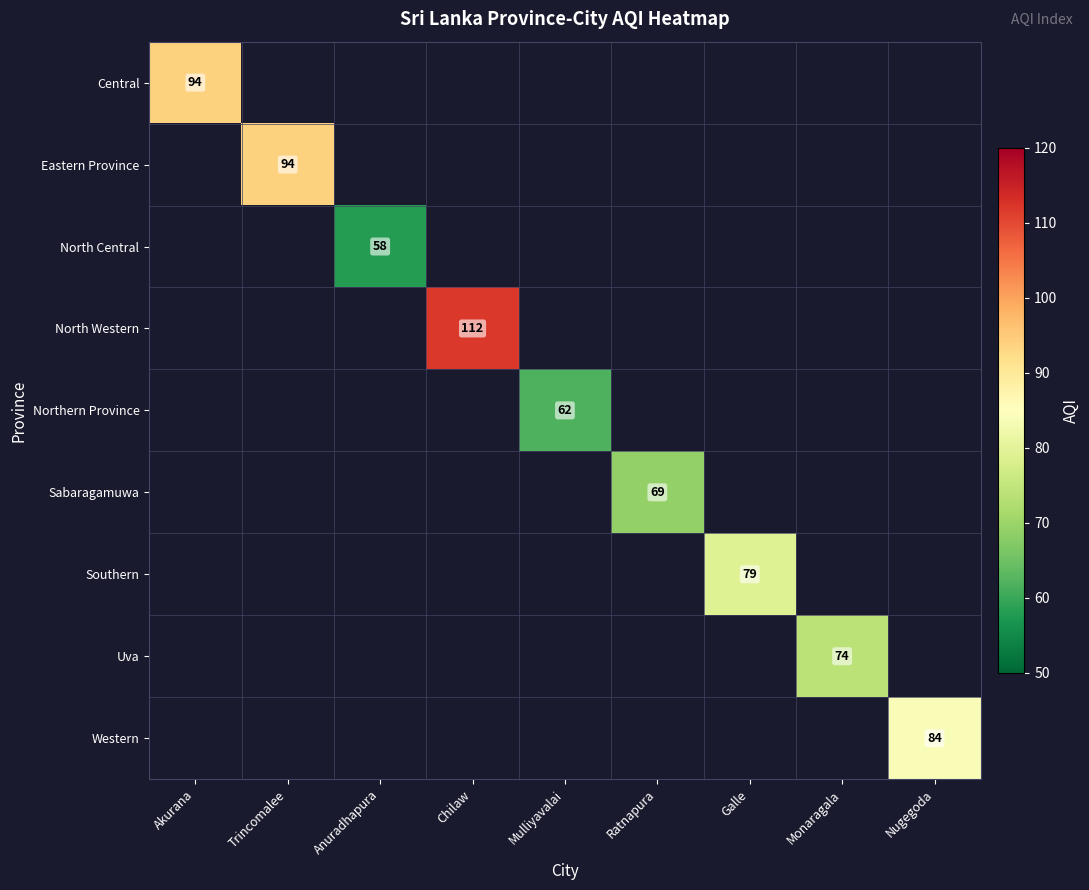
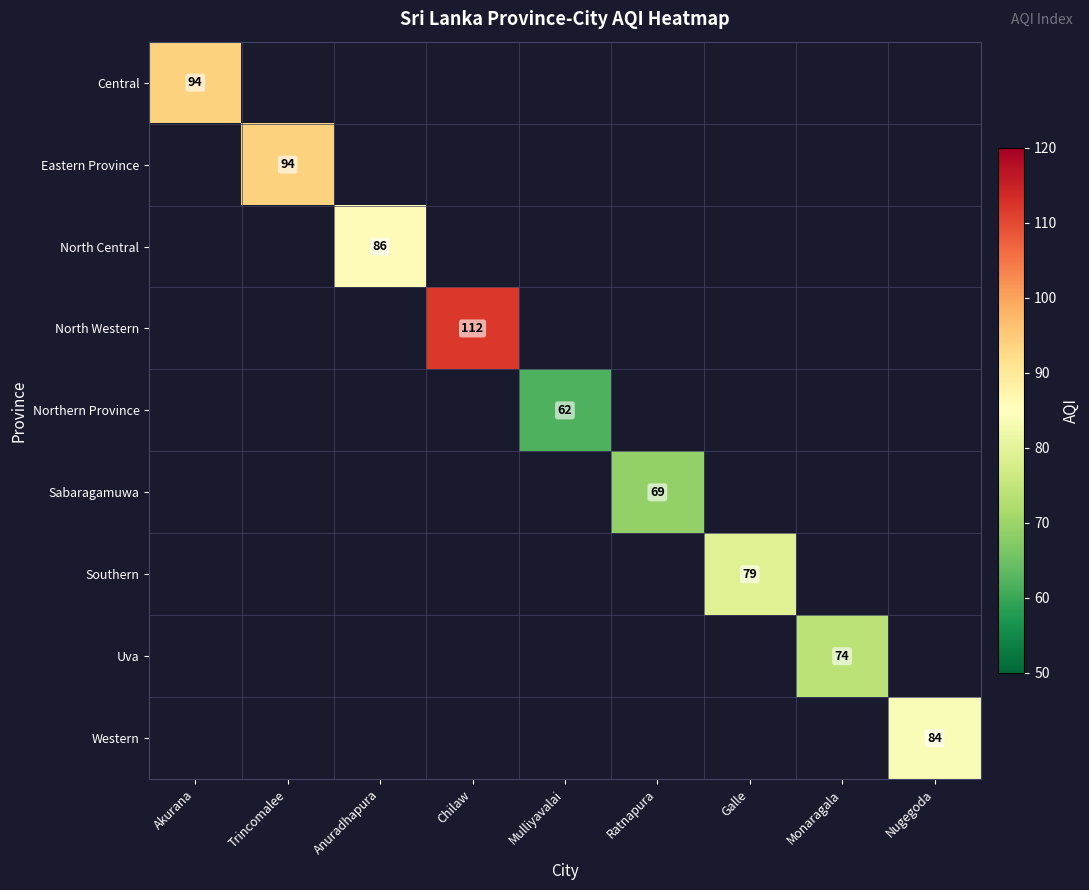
North Central, Anuradhapura: 58 -> 86
